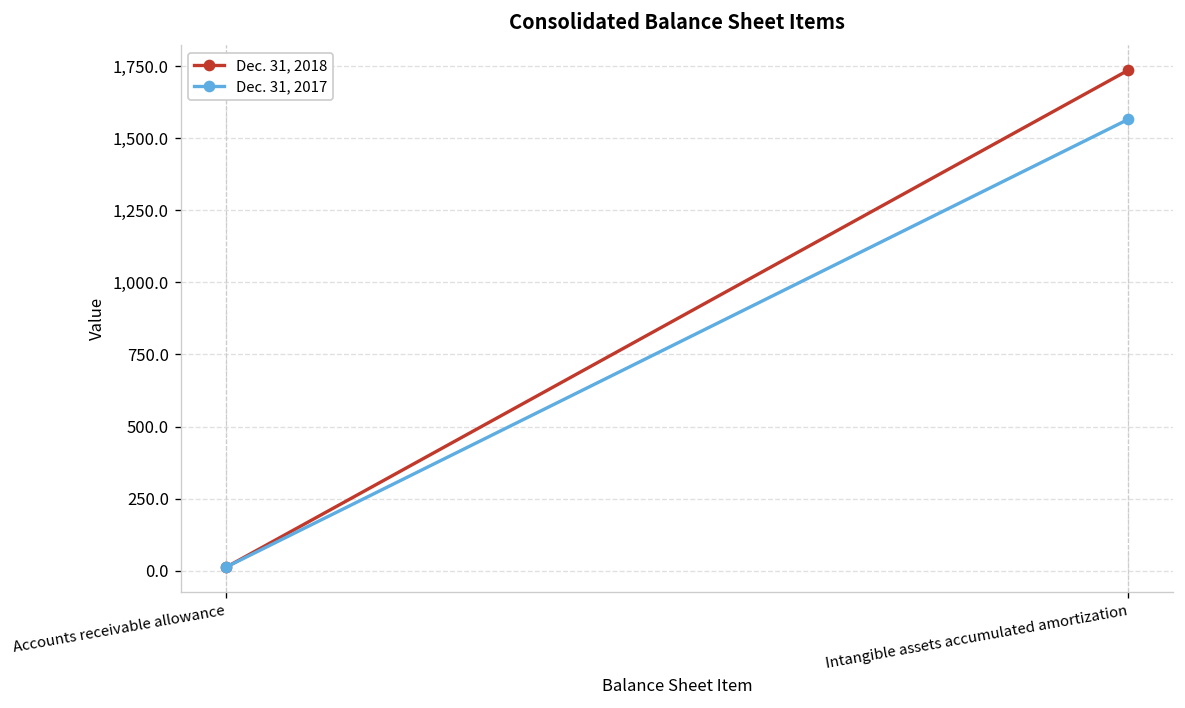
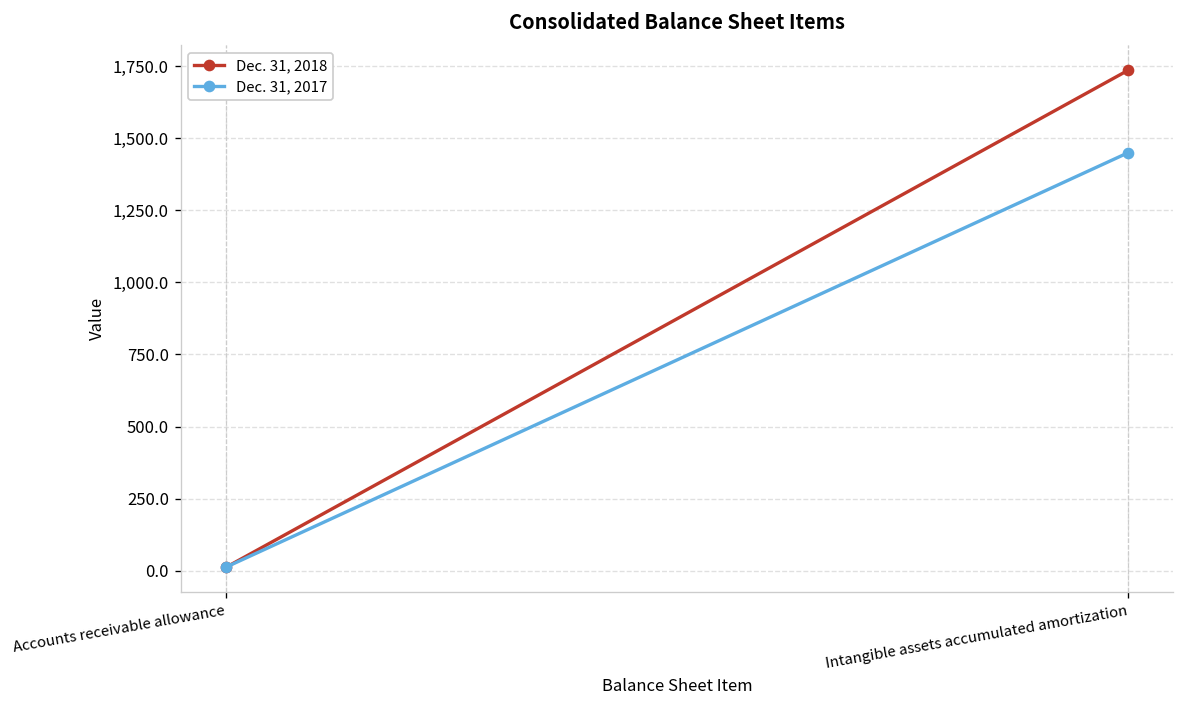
Dec. 31, 2017, Intangible assets accumulated amortization: 1,560 -> 1,450
